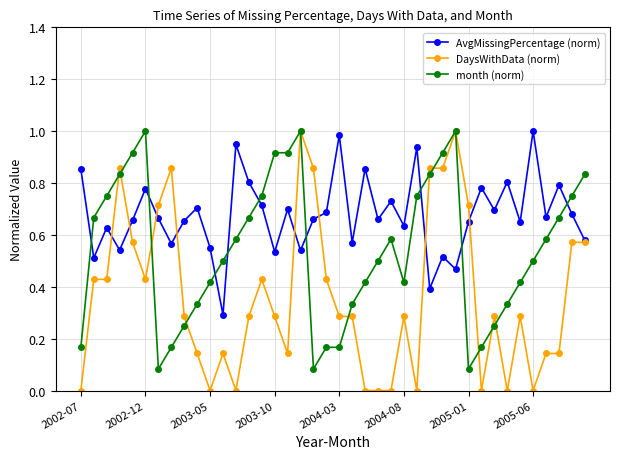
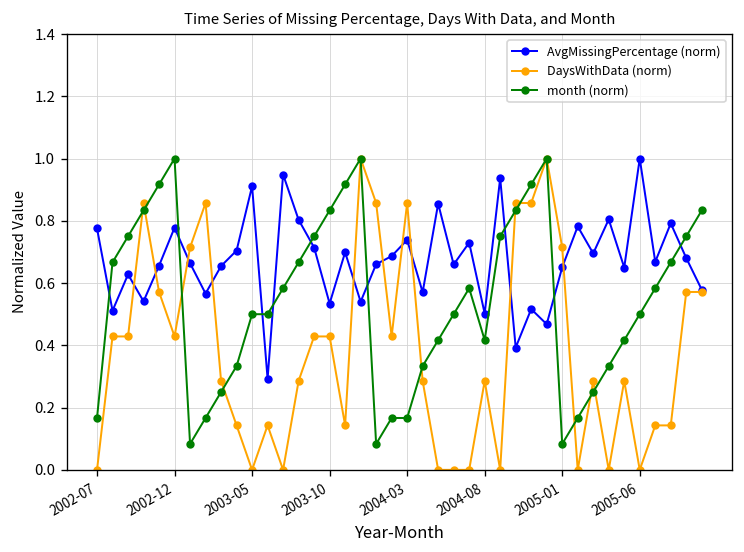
AvgMissingPercentage (norm), 2002-07: 0.85 -> 0.78
AvgMissingPercentage (norm), 2003-05: 0.55 -> 0.91
month (norm), 2003-05: 0.42 -> 0.50
DaysWithData (norm), 2003-10: 0.29 -> 0.43
month (norm), 2003-10: 0.92 -> 0.83
AvgMissingPercentage (norm), 2004-03: 0.98 -> 0.74
DaysWithData (norm), 2004-03: 0.29 -> 0.86
AvgMissingPercentage (norm), 2004-08: 0.63 -> 0.50
